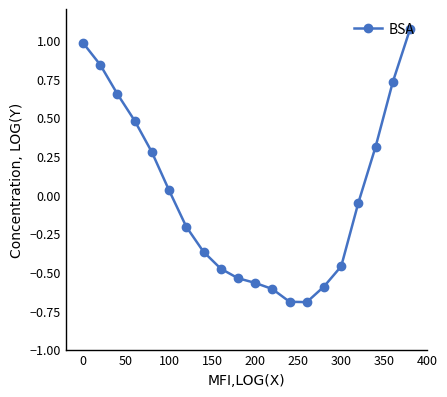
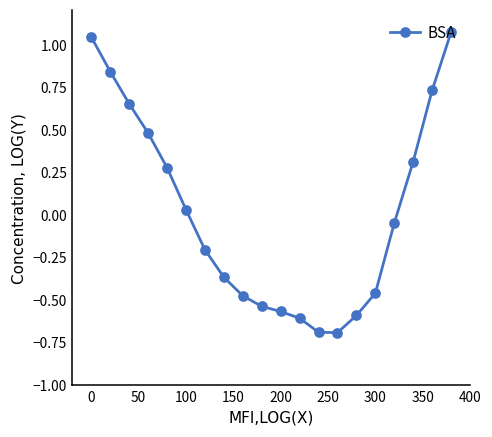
0: 0.98 -> 1.04
